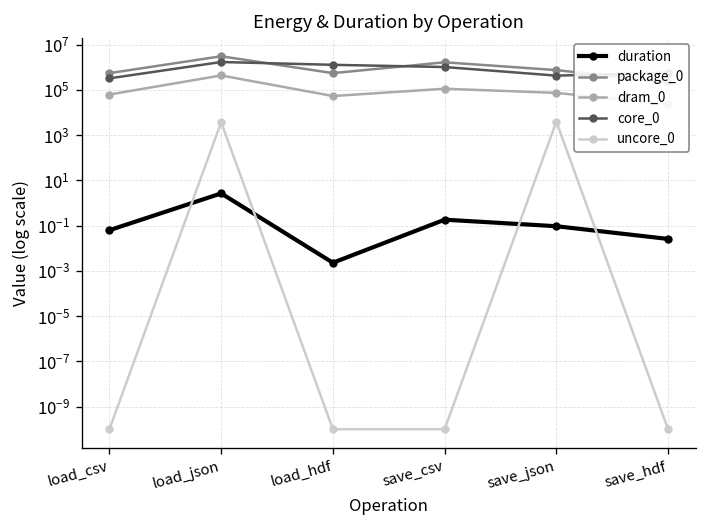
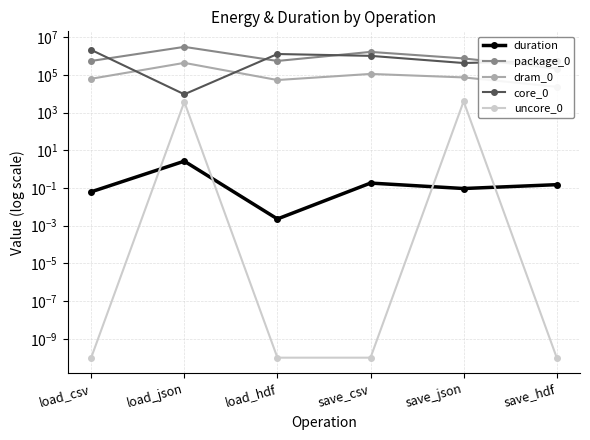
core_0, load_csv: 300000 -> 2000000
core_0, load_json: 2000000 -> 10000
duration, save_hdf: 0.03 -> 0.2
